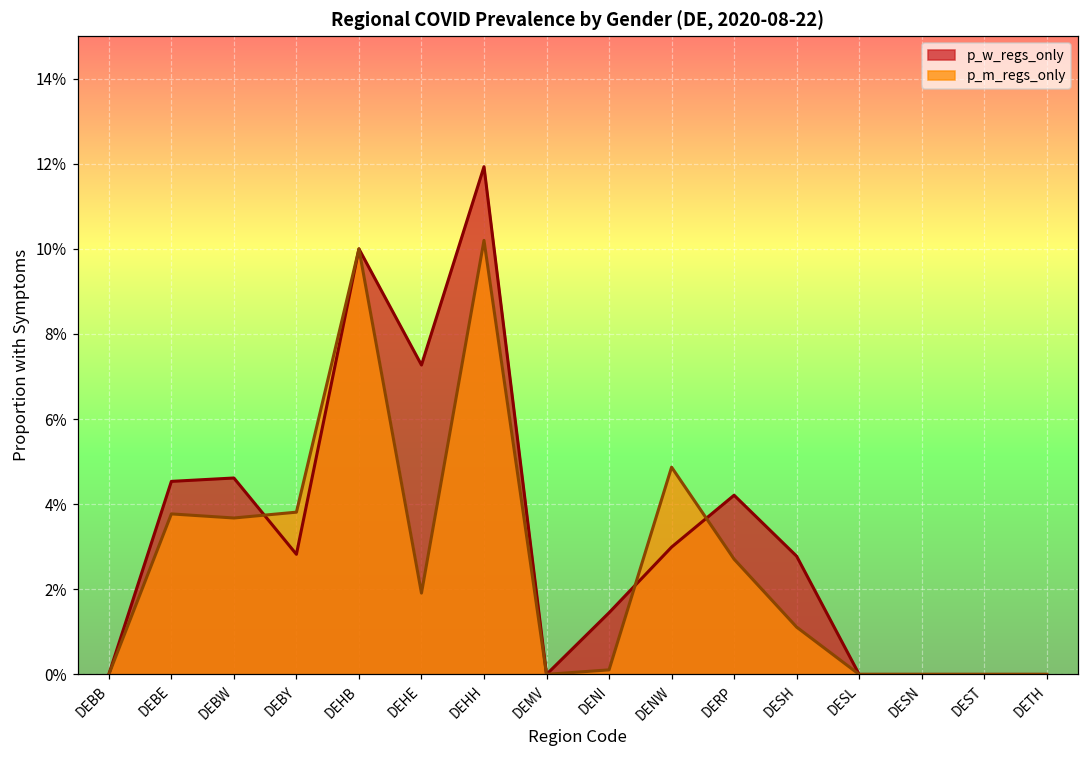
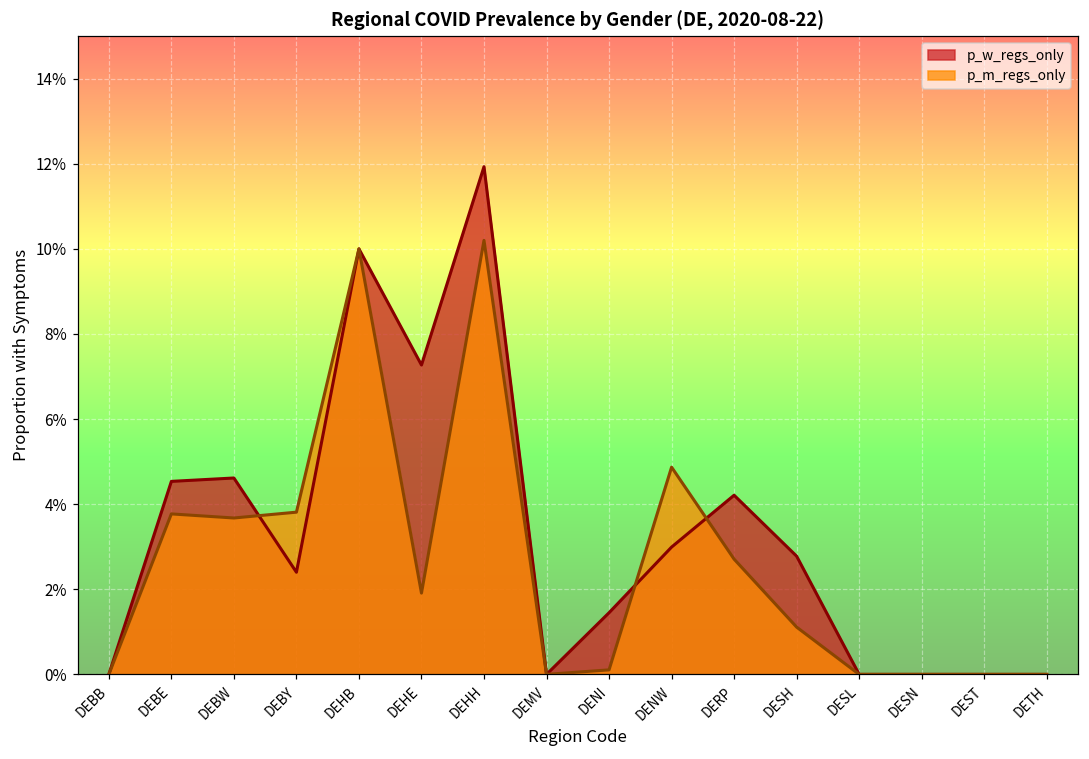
p_w_regs_only, DEBY: 2.8% -> 2.4%
